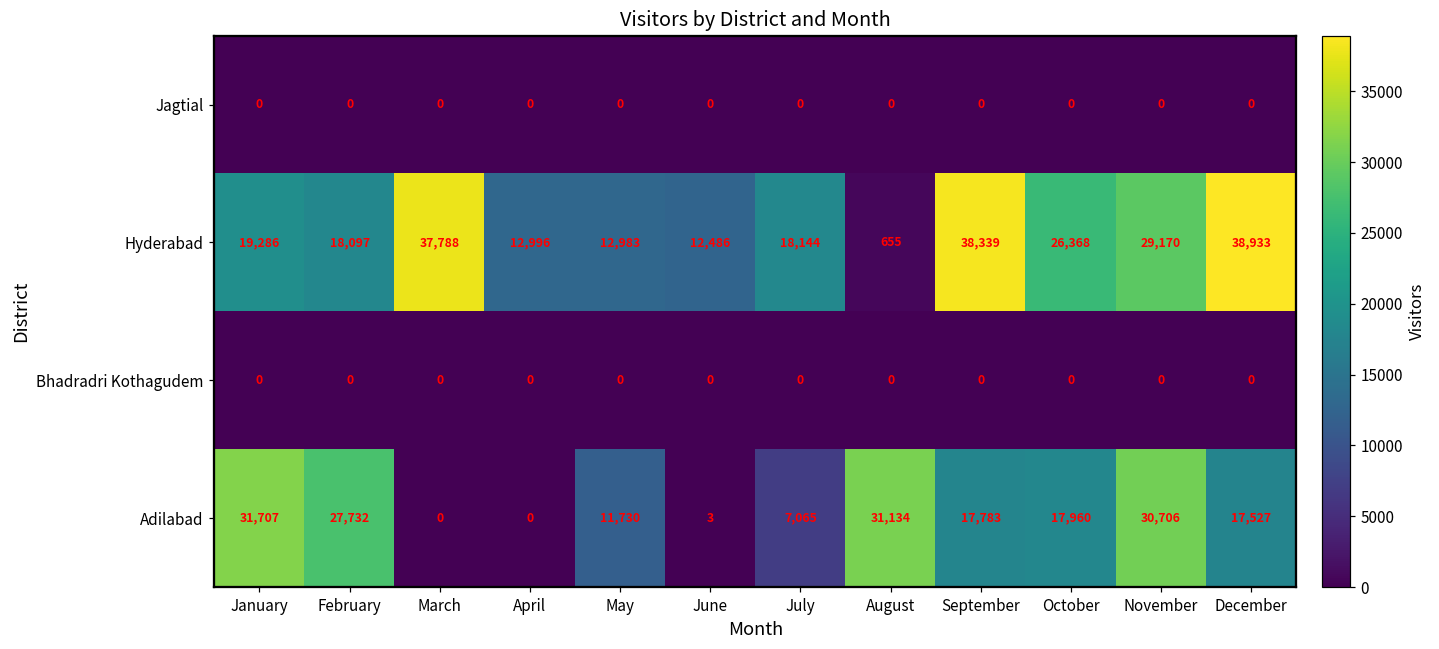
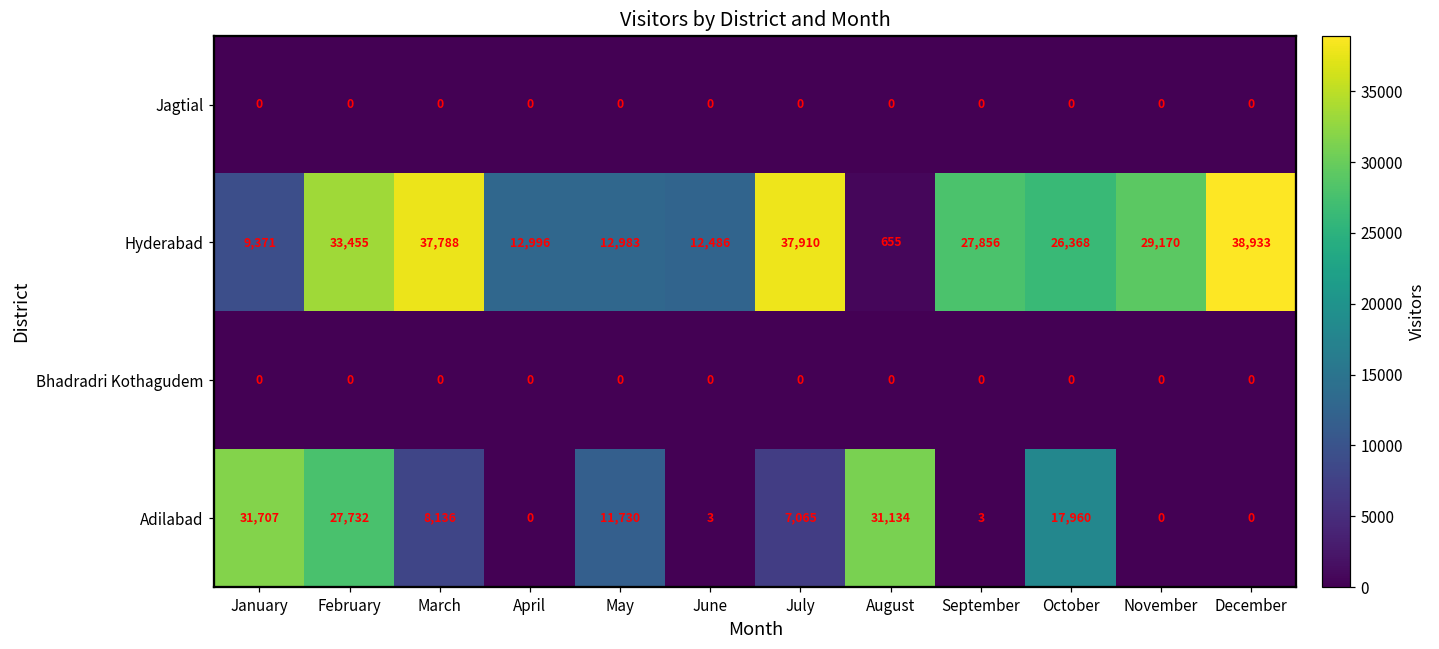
Hyderabad, January: 19,286 -> 9,371
Hyderabad, February: 18,097 -> 33,455
Hyderabad, July: 18,144 -> 37,910
Hyderabad, September: 38,339 -> 27,856
Adilabad, March: 0 -> 8,136
Adilabad, September: 17,783 -> 3
Adilabad, November: 30,706 -> 0
Adilabad, December: 17,527 -> 0
